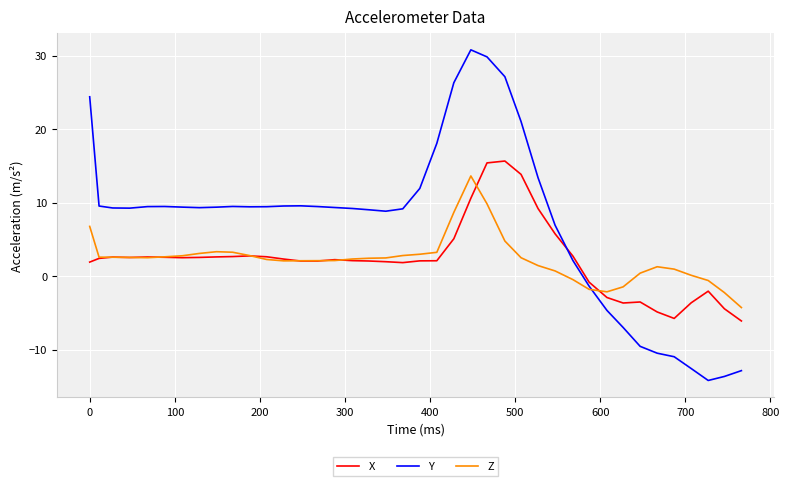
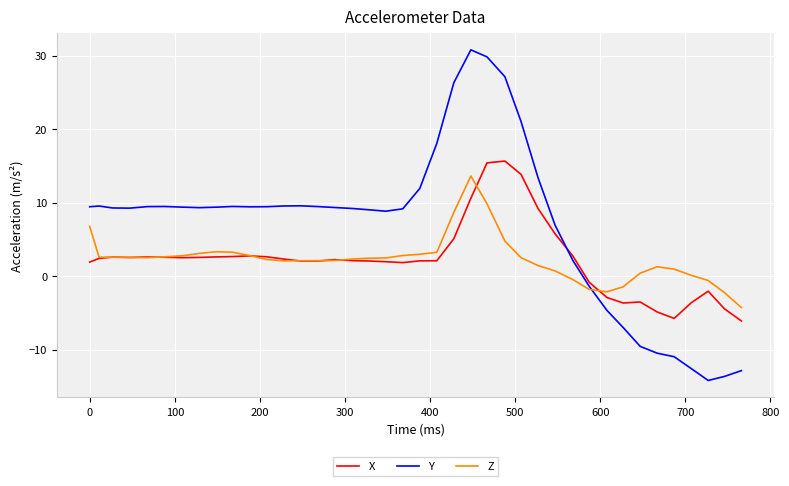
Y, 0: 24 -> 9
